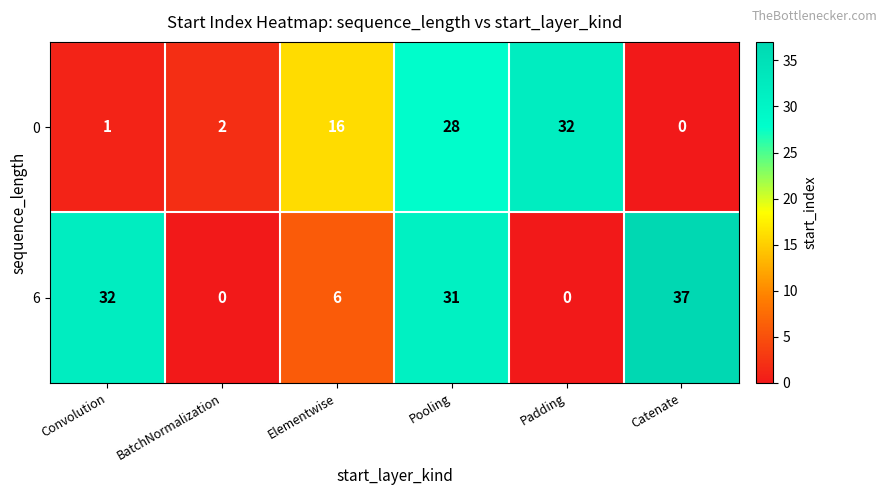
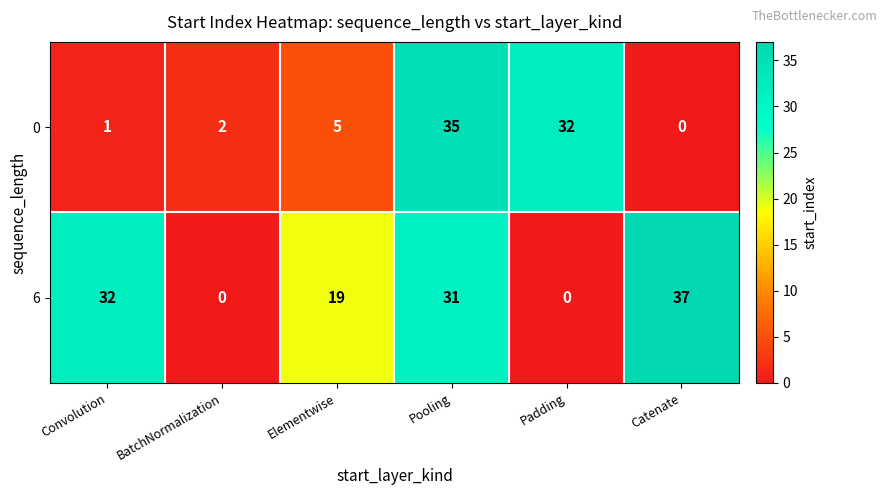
0, Elementwise: 16 -> 5
0, Pooling: 28 -> 35
6, Elementwise: 6 -> 19
